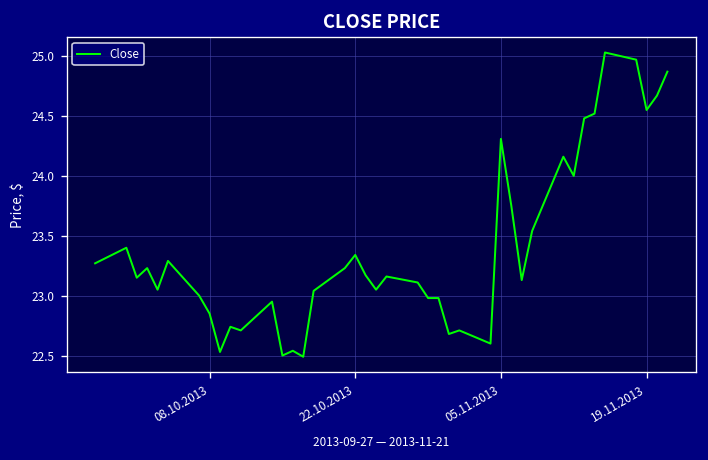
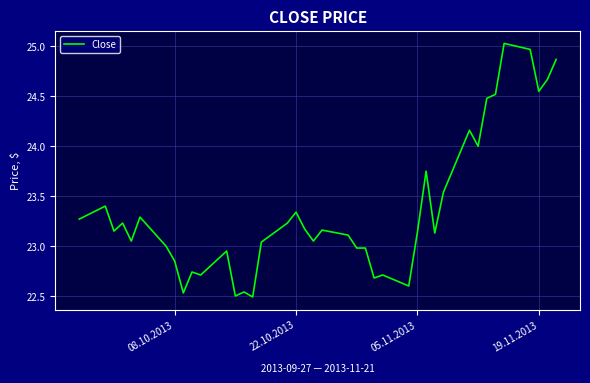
05.11.2013: 24.3 -> 23.1
